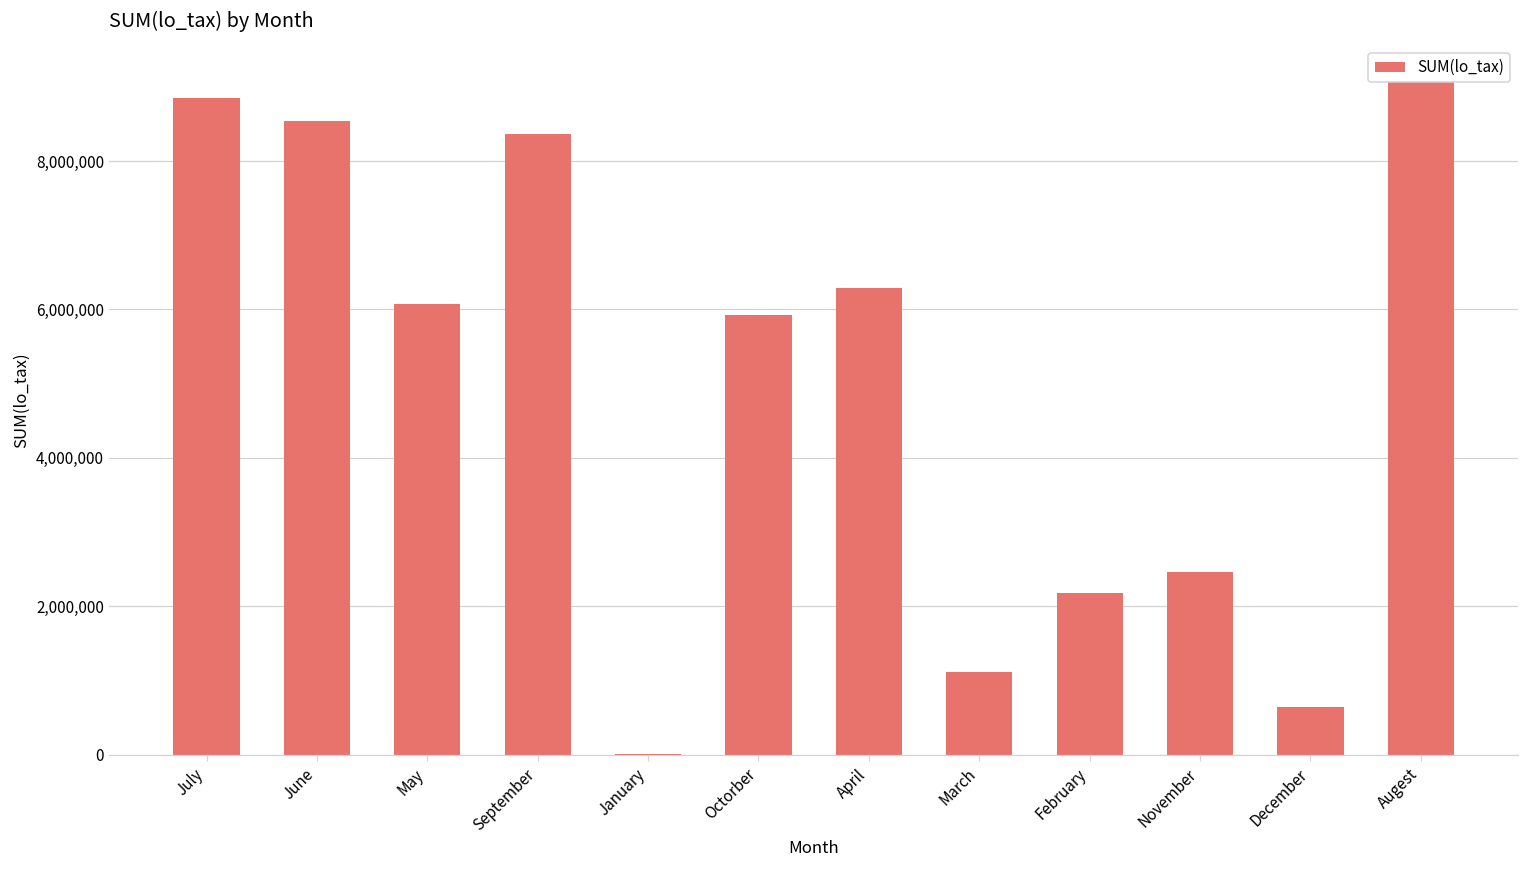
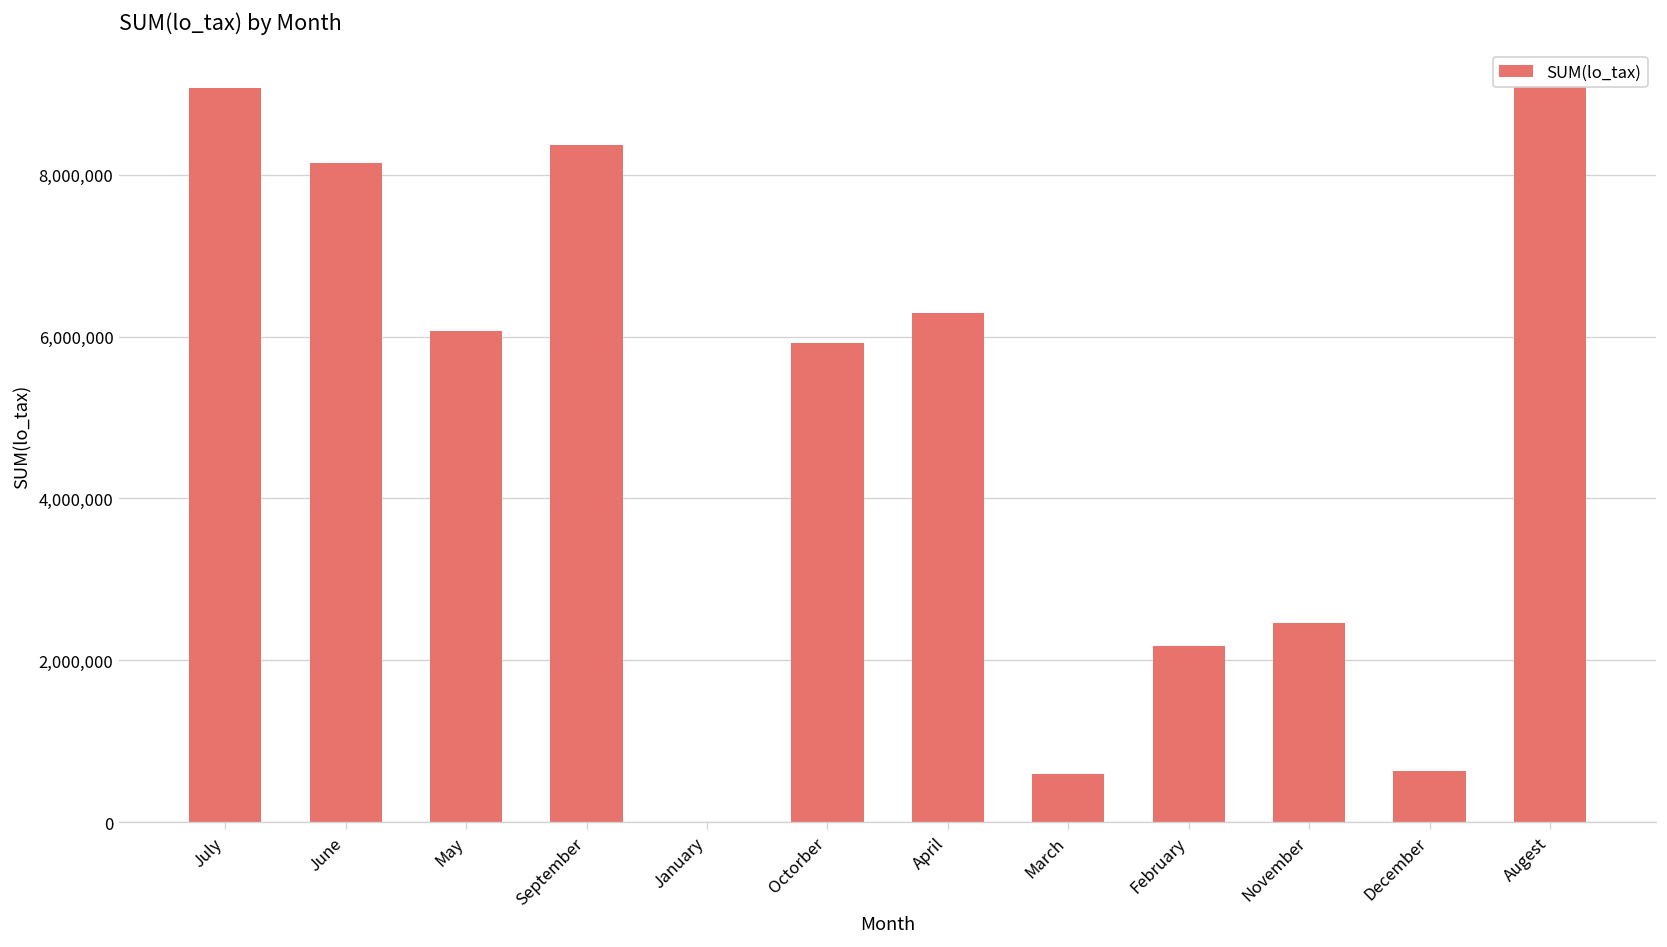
July: 8,900,000 -> 9,100,000
June: 8,500,000 -> 8,100,000
March: 1,100,000 -> 600,000
